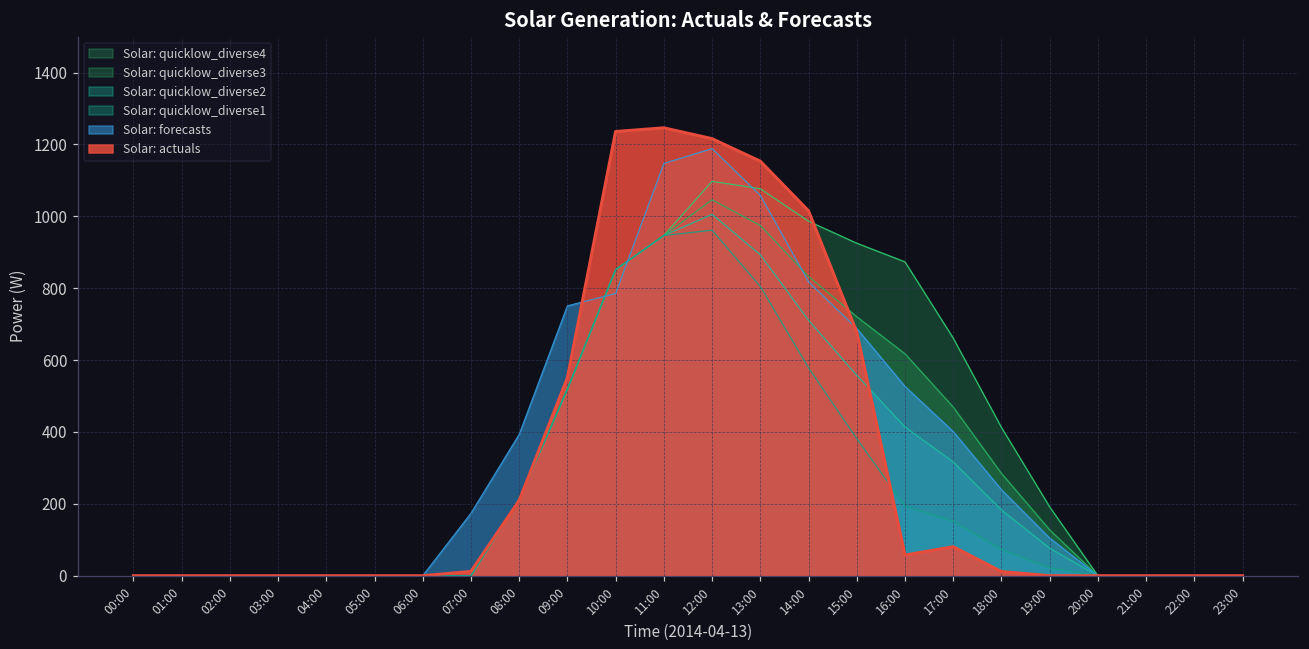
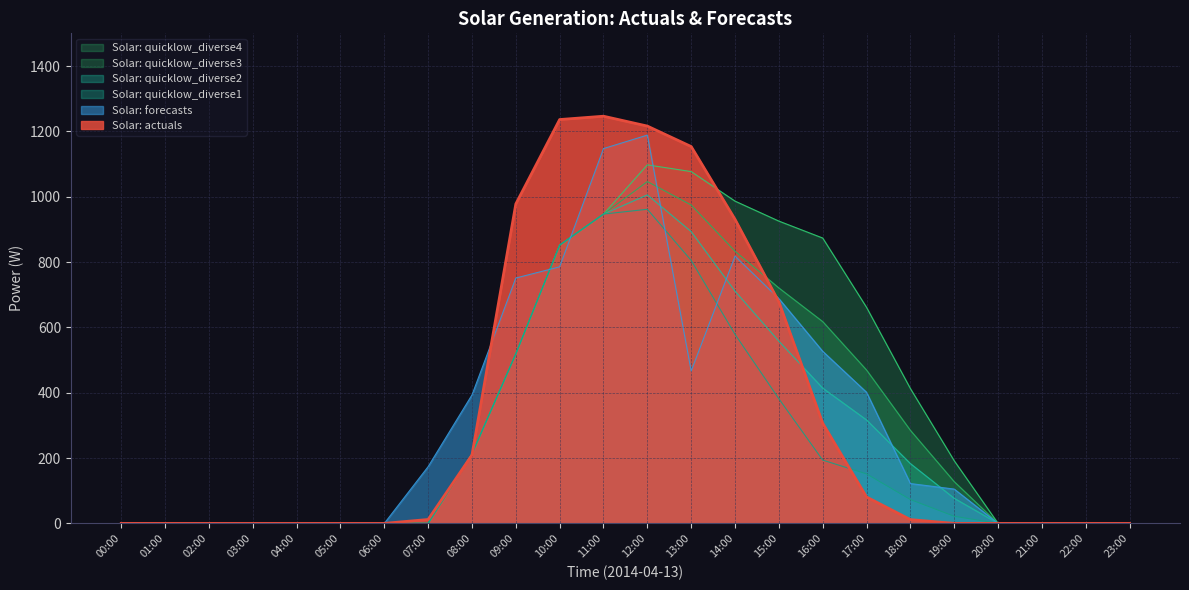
Solar: actuals, 09:00: 550 -> 980
Solar: forecasts, 13:00: 1060 -> 470
Solar: actuals, 14:00: 1020 -> 930
Solar: actuals, 16:00: 60 -> 310
Solar: forecasts, 18:00: 240 -> 120
